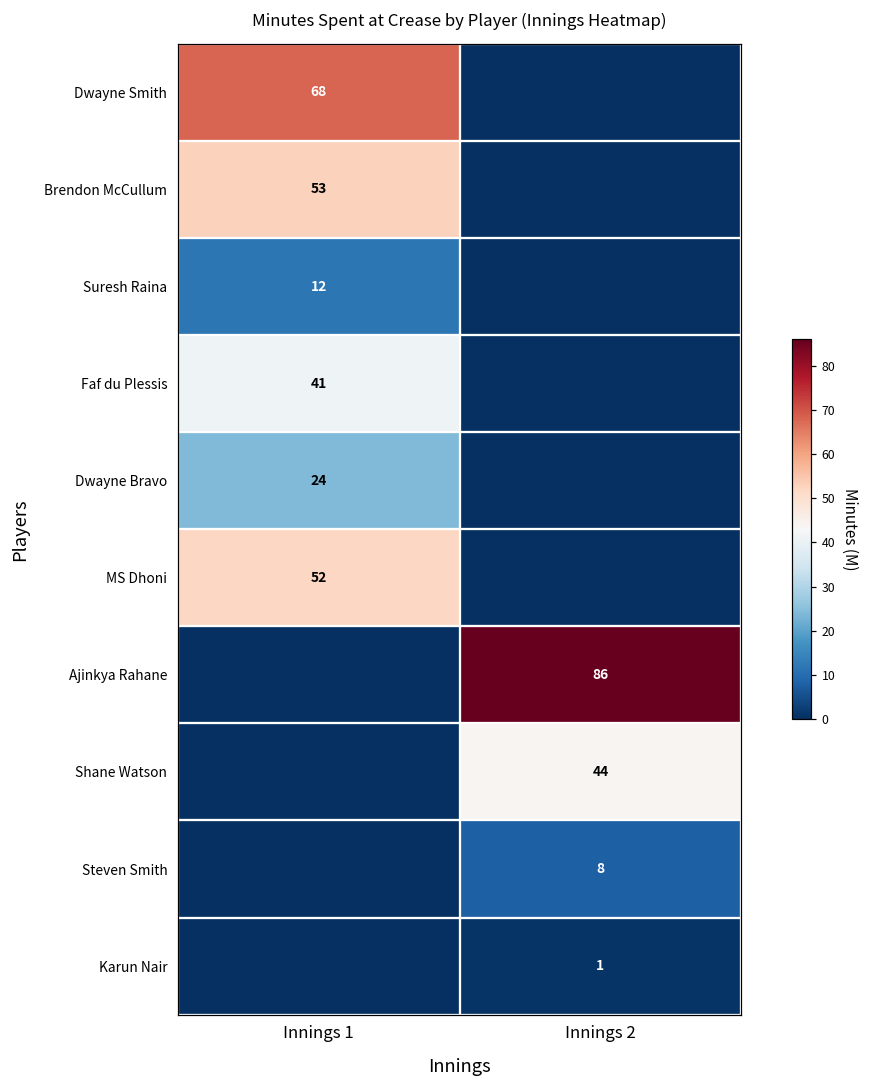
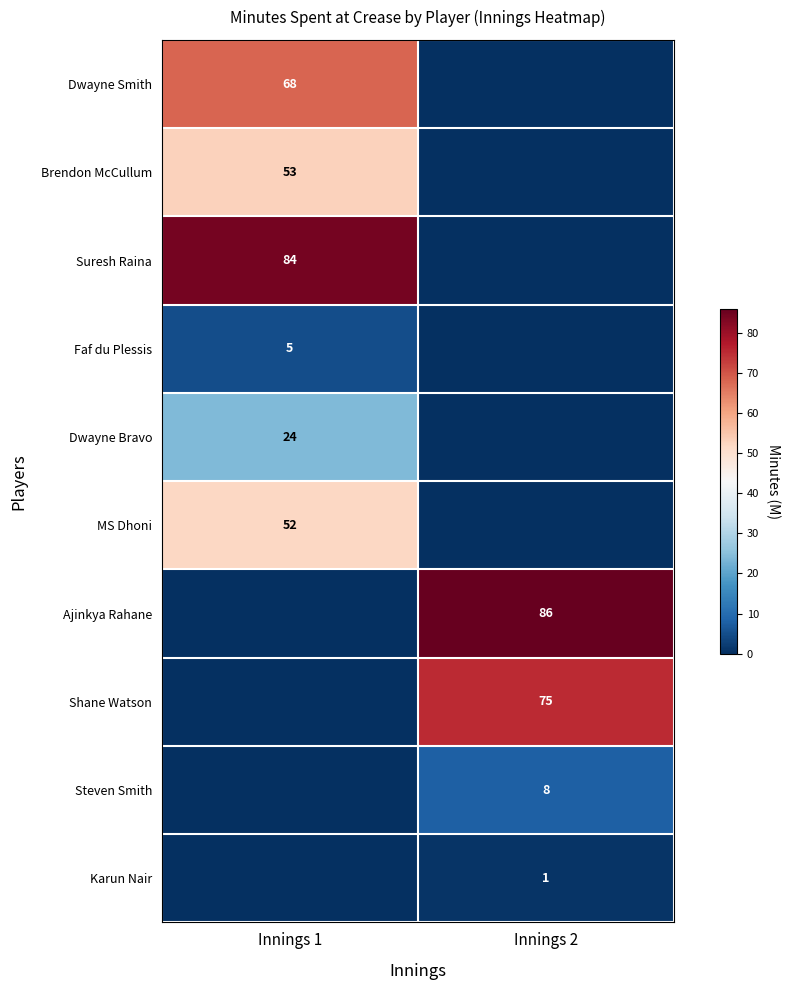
Suresh Raina, Innings 1: 12 -> 84
Faf du Plessis, Innings 1: 41 -> 5
Shane Watson, Innings 2: 44 -> 75
